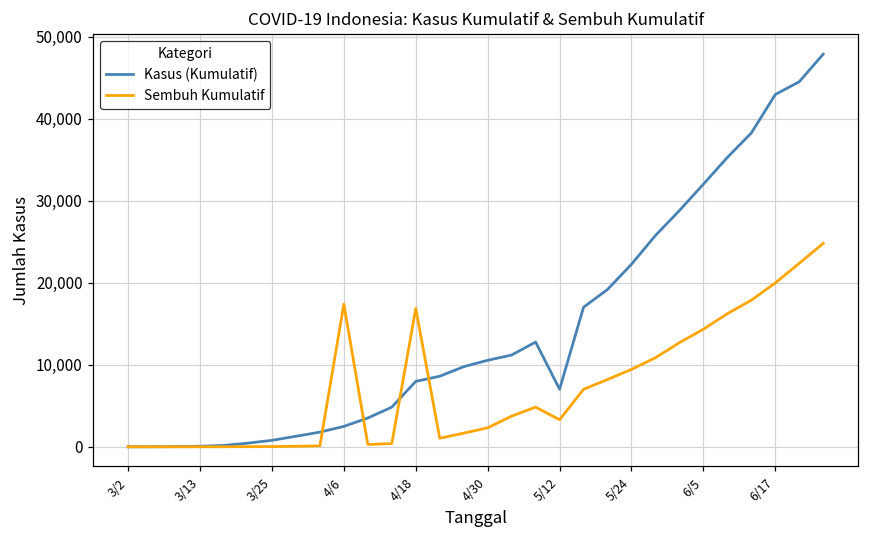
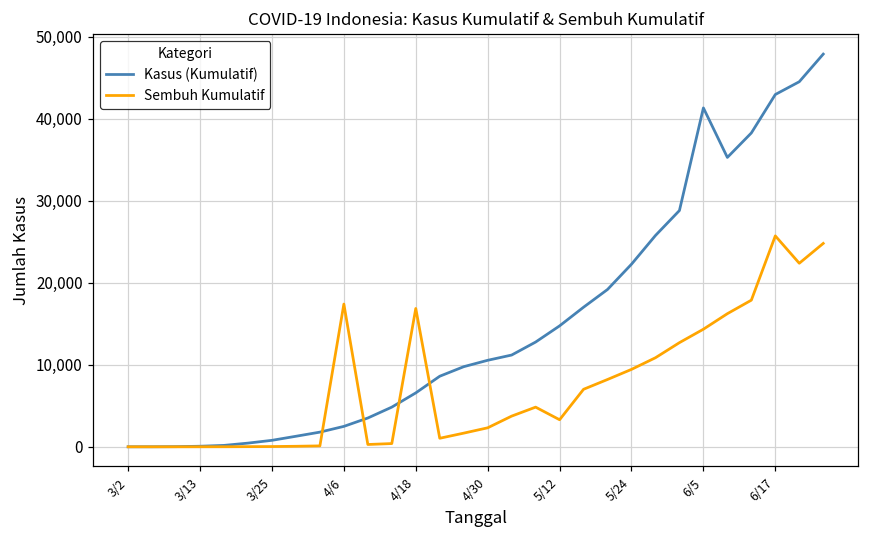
Kasus (Kumulatif), 4/18: 8,000 -> 7,000
Kasus (Kumulatif), 5/12: 7,000 -> 15,000
Kasus (Kumulatif), 6/5: 32,000 -> 41,000
Sembuh Kumulatif, 6/17: 20,000 -> 26,000
